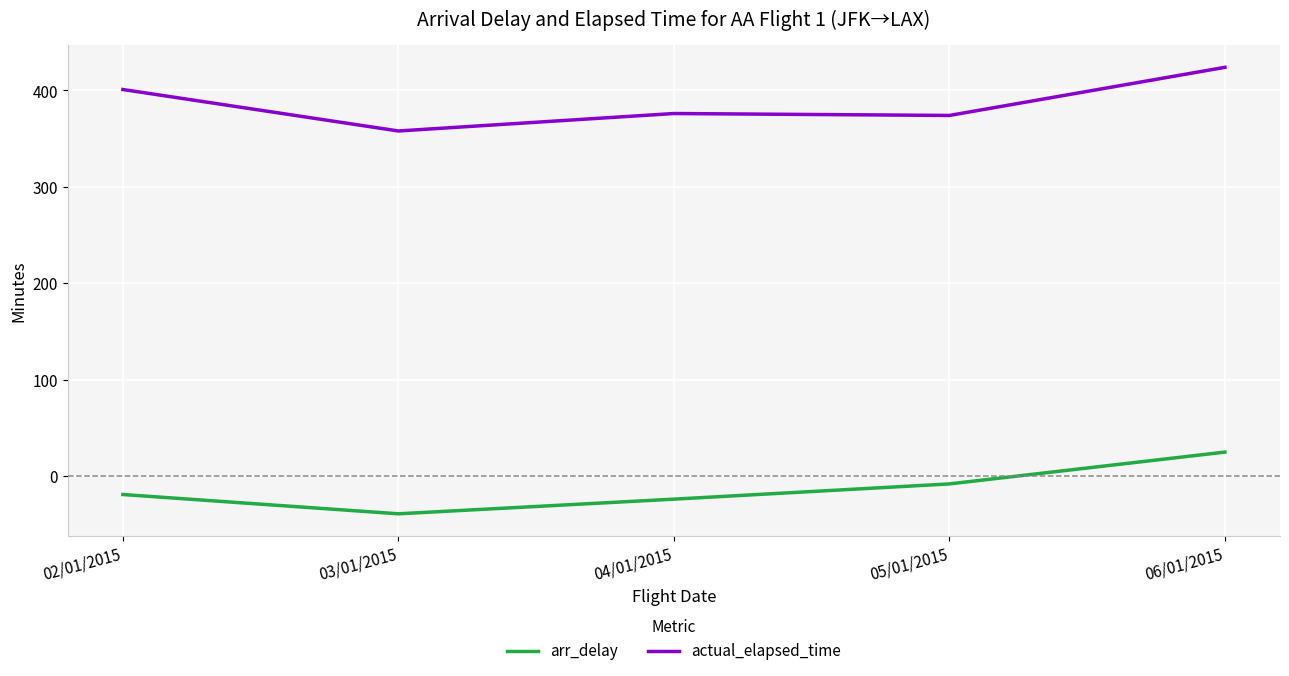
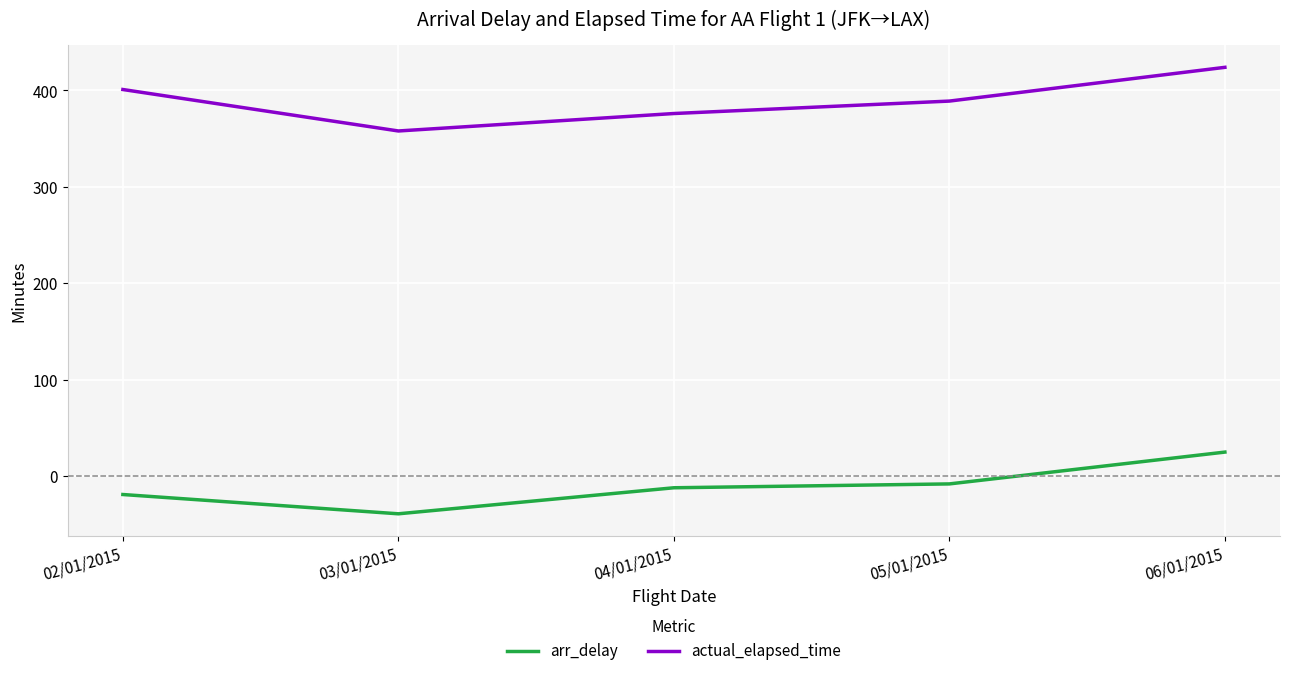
arr_delay, 04/01/2015: -20 -> -10
actual_elapsed_time, 05/01/2015: 370 -> 390
